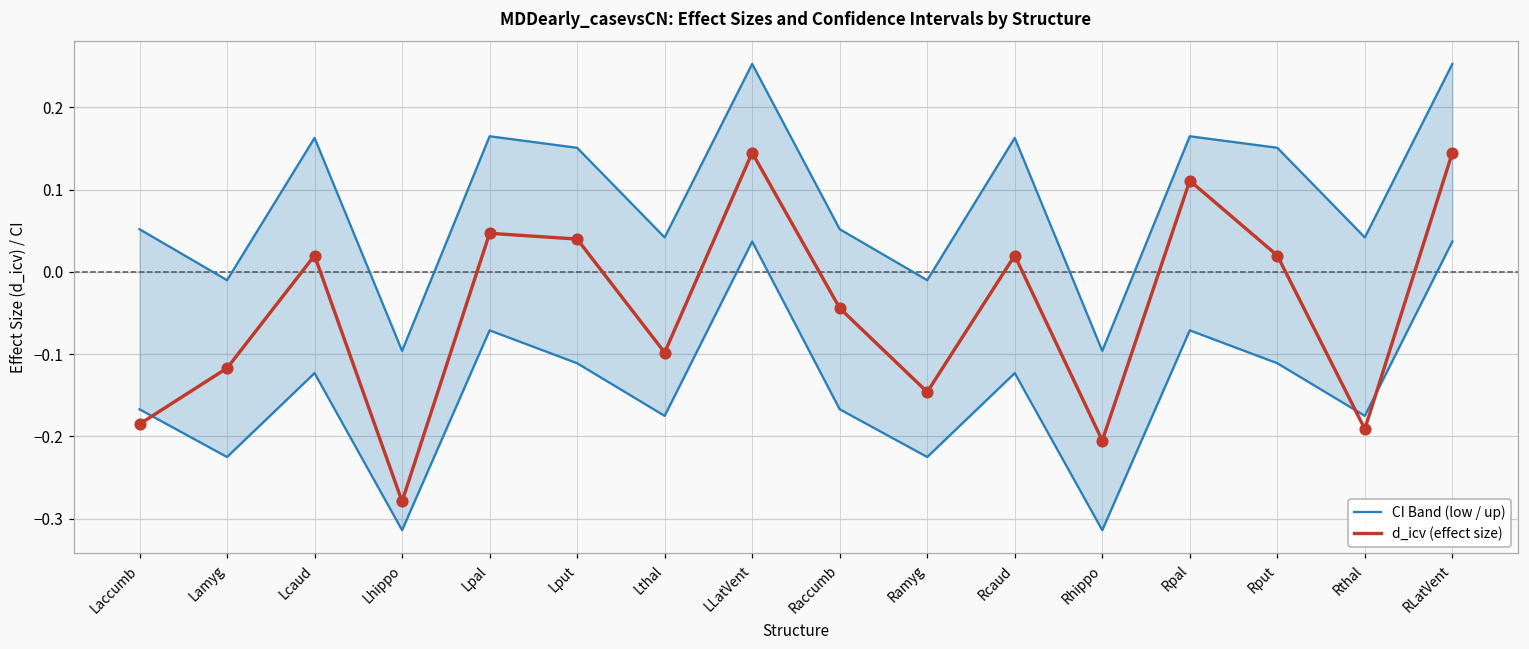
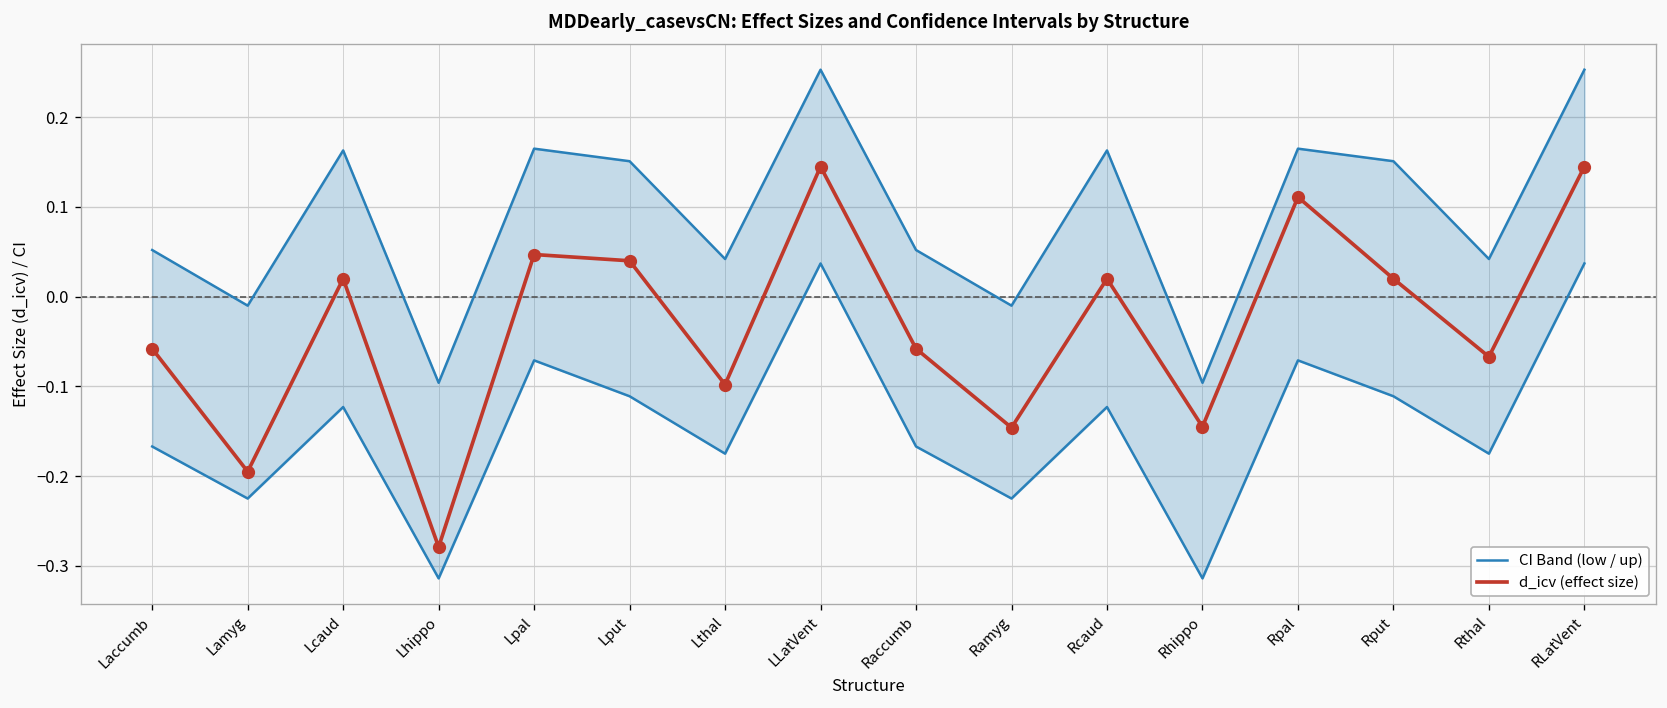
d_icv (effect size), Laccumb: -0.19 -> -0.06
d_icv (effect size), Lamyg: -0.12 -> -0.20
d_icv (effect size), Raccumb: -0.04 -> -0.06
d_icv (effect size), Rhippo: -0.21 -> -0.15
d_icv (effect size), Rthal: -0.19 -> -0.07
